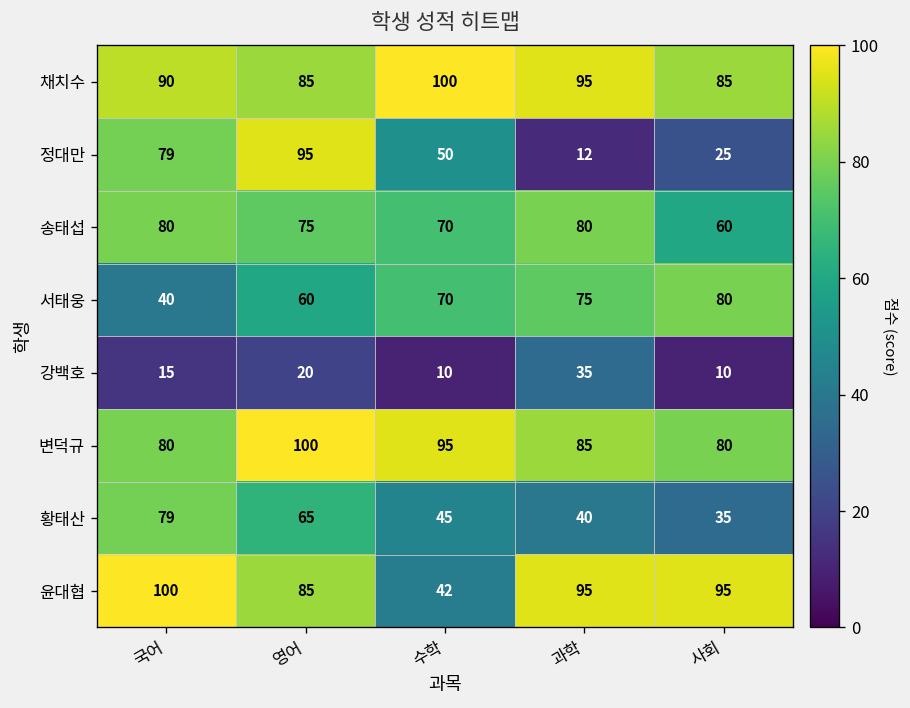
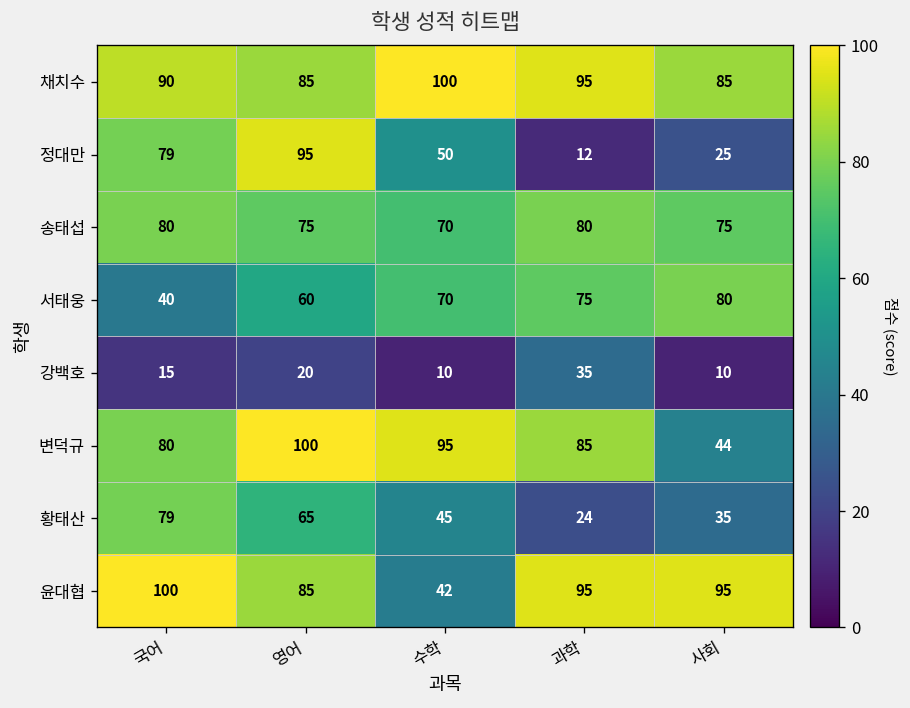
송태섭, 사회: 60 -> 75
변덕규, 사회: 80 -> 44
황태산, 과학: 40 -> 24
